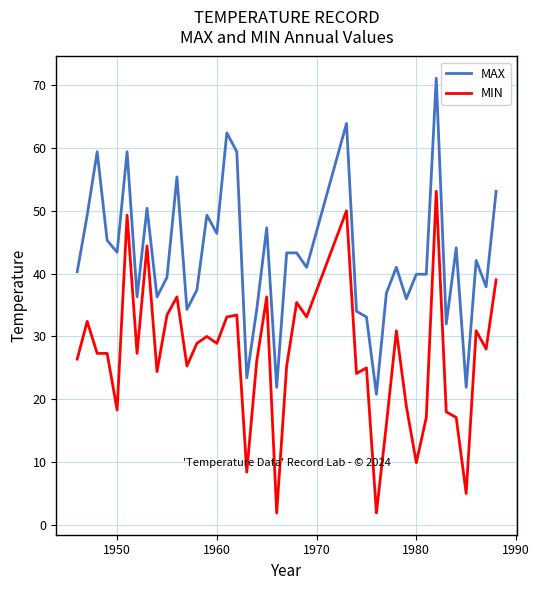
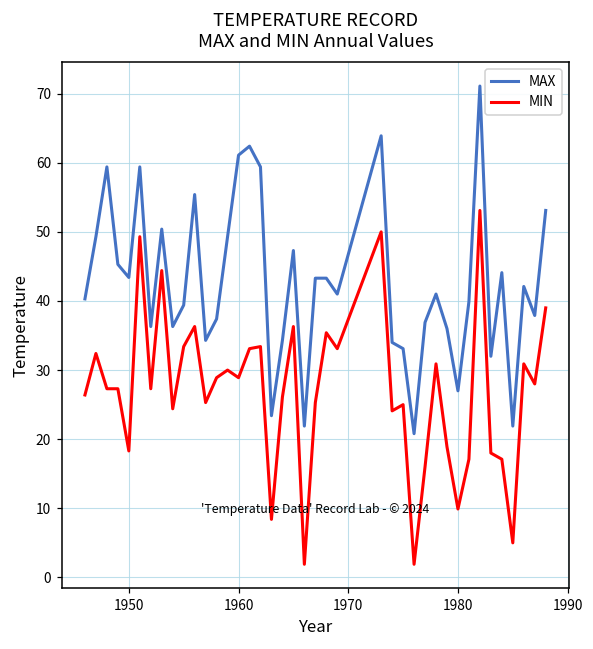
MAX, 1960: 46 -> 61
MAX, 1980: 40 -> 27
